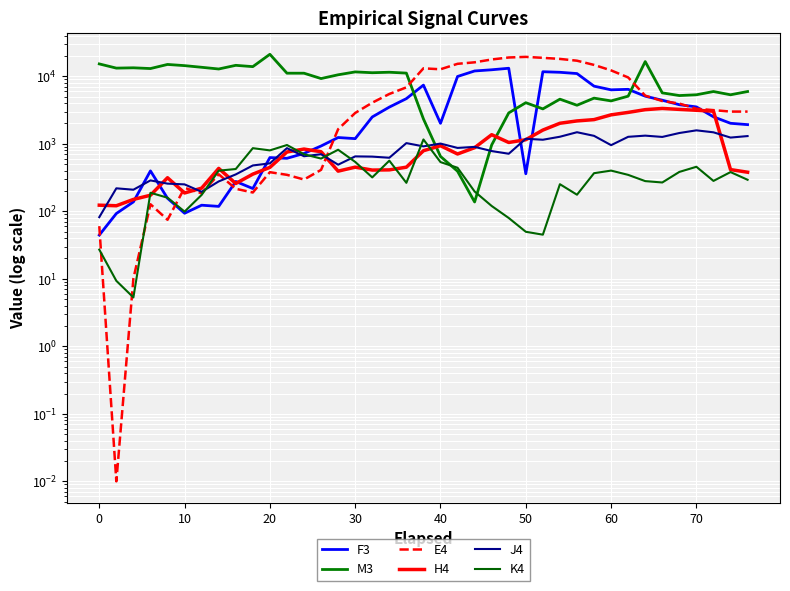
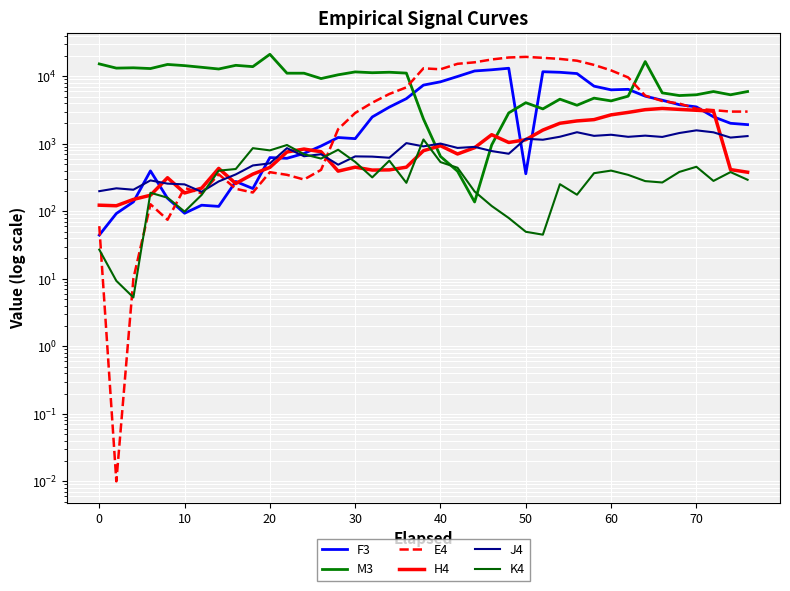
J4, 0: 80 -> 200
F3, 40: 2000 -> 8000
J4, 60: 1000 -> 1400
